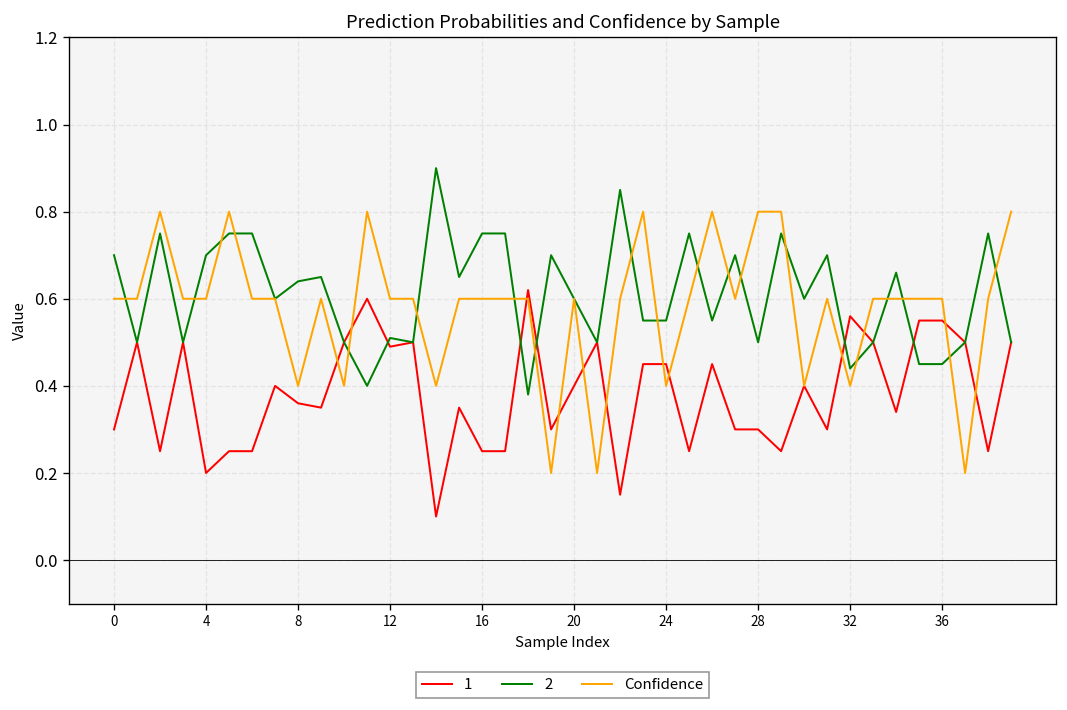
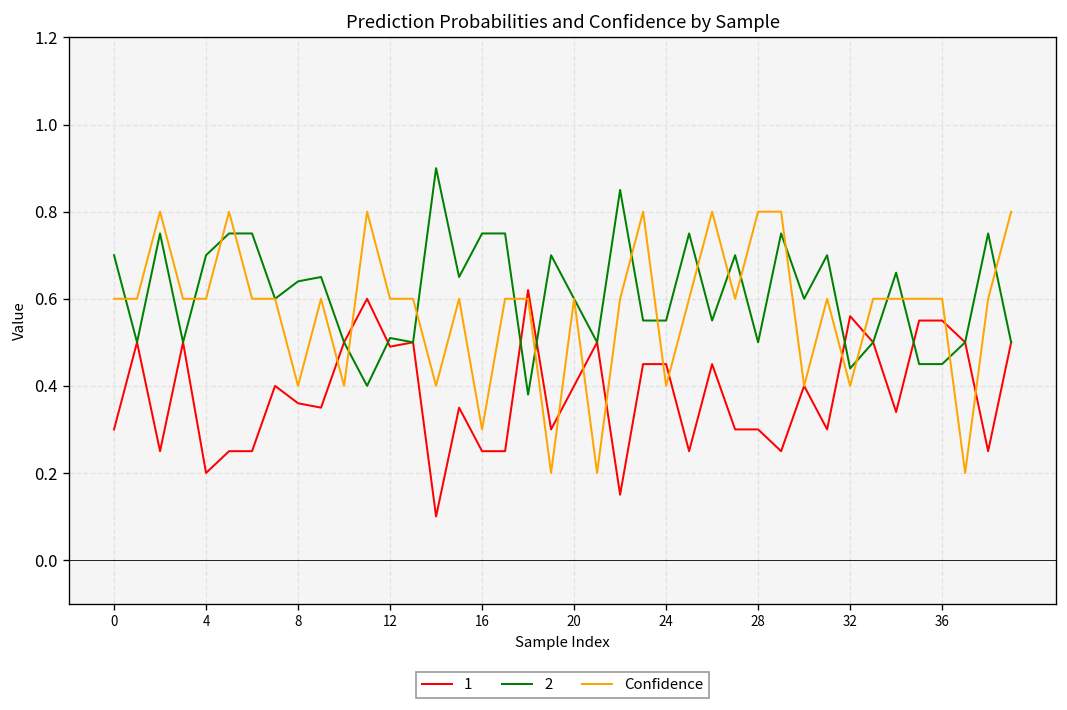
Confidence, 16: 0.6 -> 0.3
